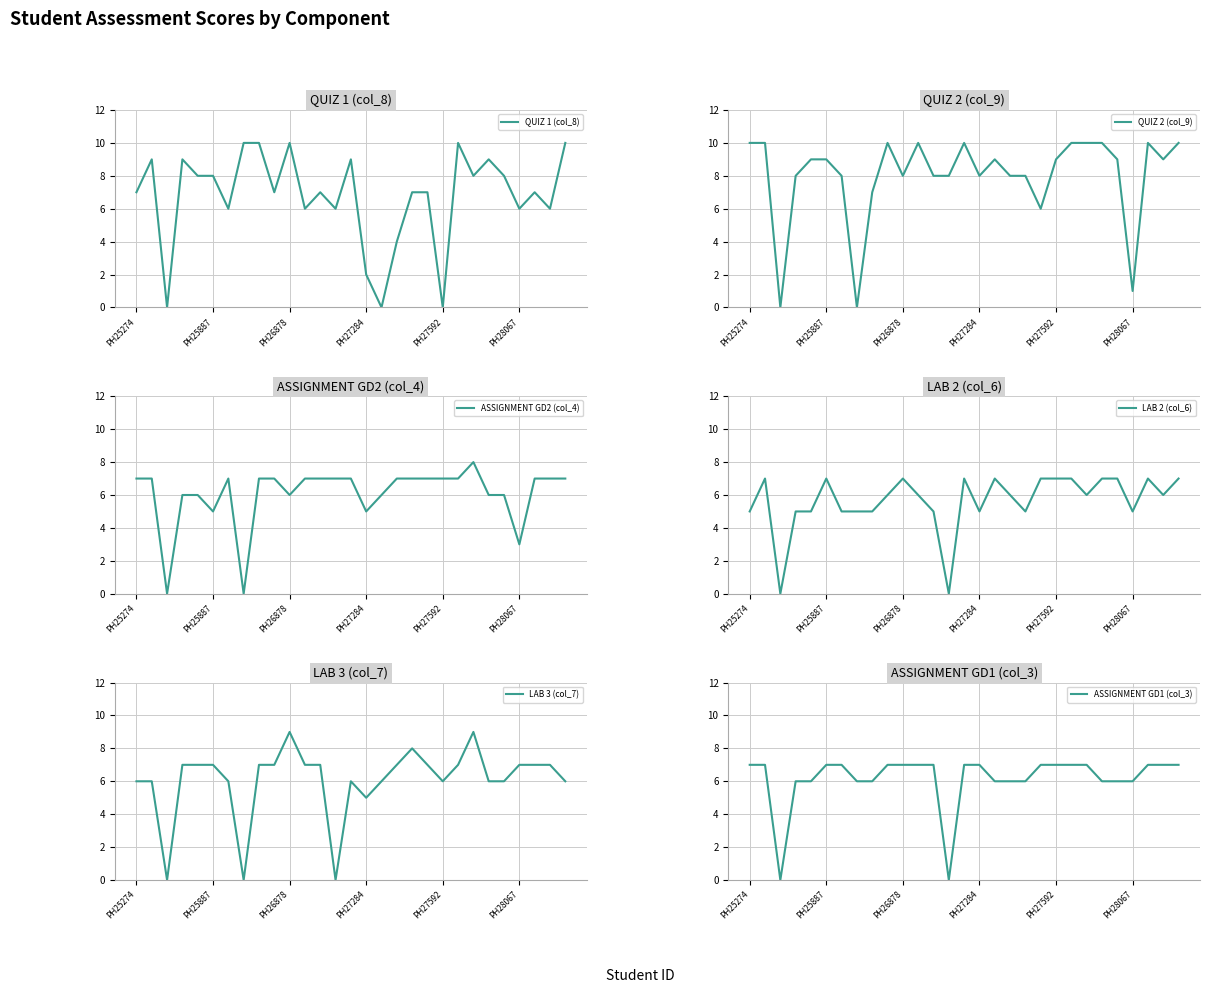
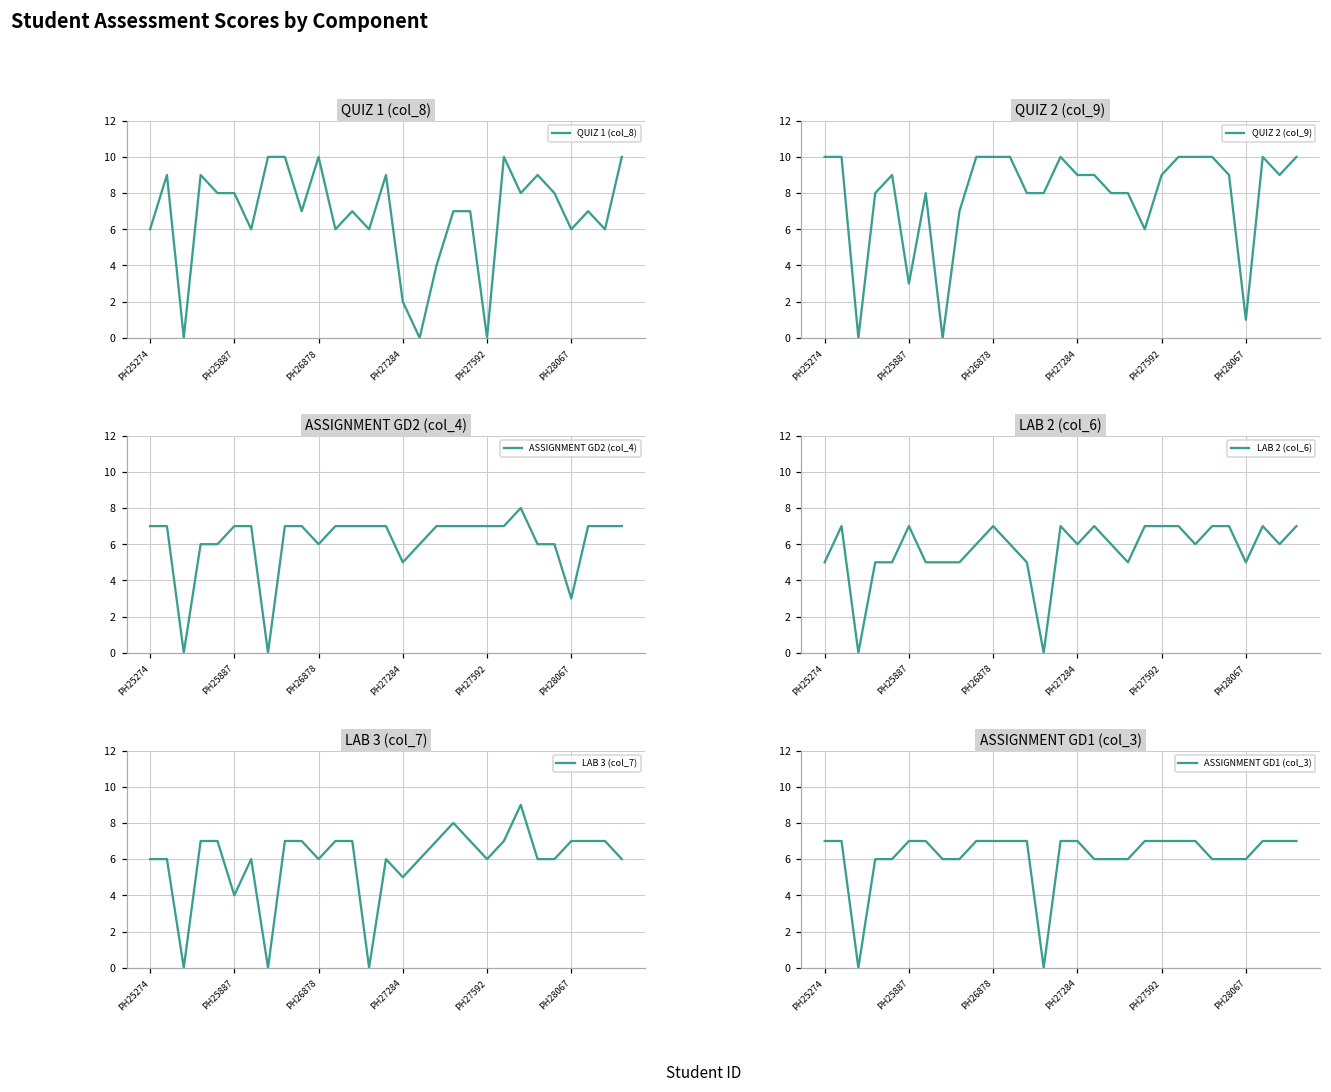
QUIZ 1 (col_8), PH25274: 7 -> 6
QUIZ 2 (col_9), PH25887: 9 -> 3
QUIZ 2 (col_9), PH26878: 8 -> 10
QUIZ 2 (col_9), PH27284: 8 -> 9
ASSIGNMENT GD2 (col_4), PH25887: 5 -> 7
LAB 2 (col_6), PH27284: 5 -> 6
LAB 3 (col_7), PH25887: 7 -> 4
LAB 3 (col_7), PH26878: 9 -> 6
